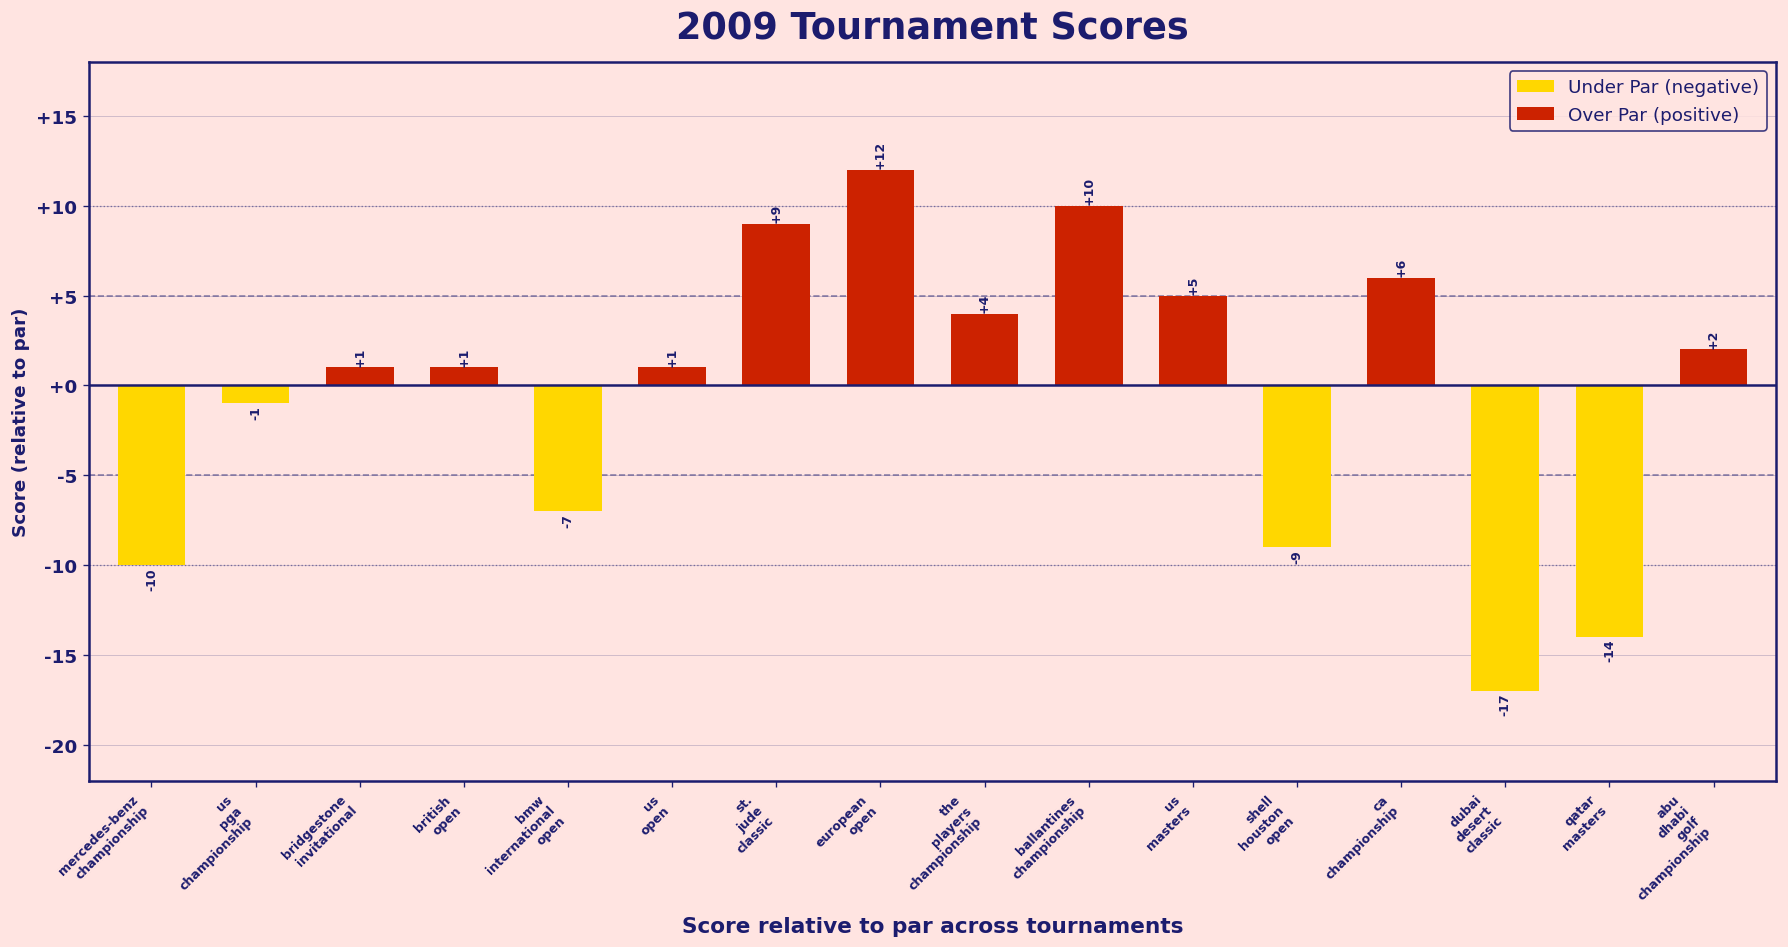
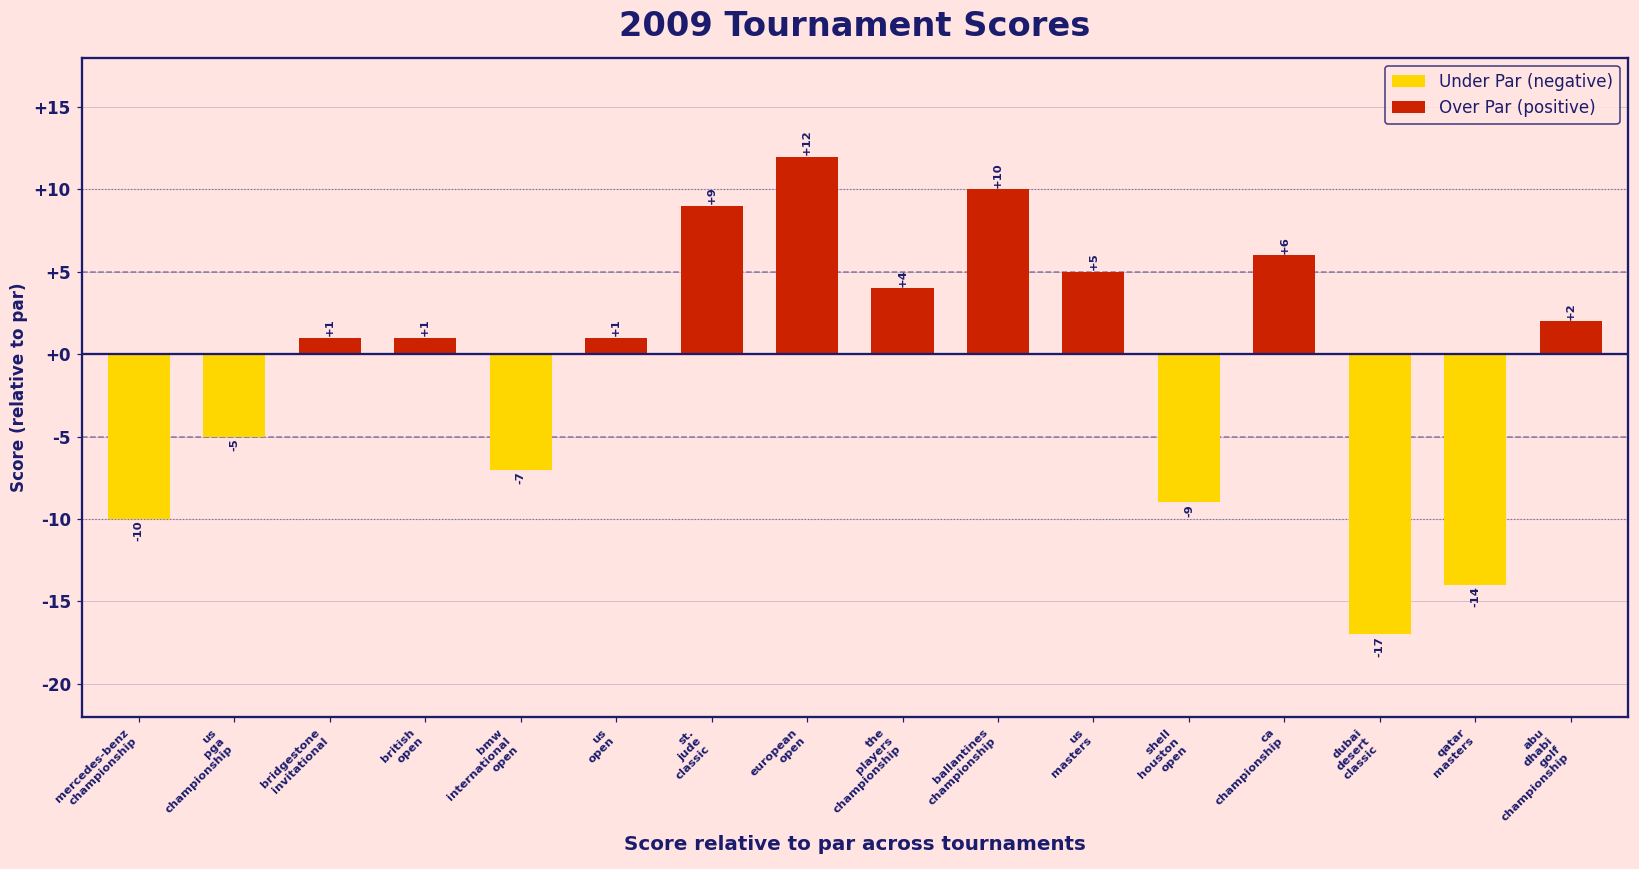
Under Par (negative), us pga championship: -1 -> -5
